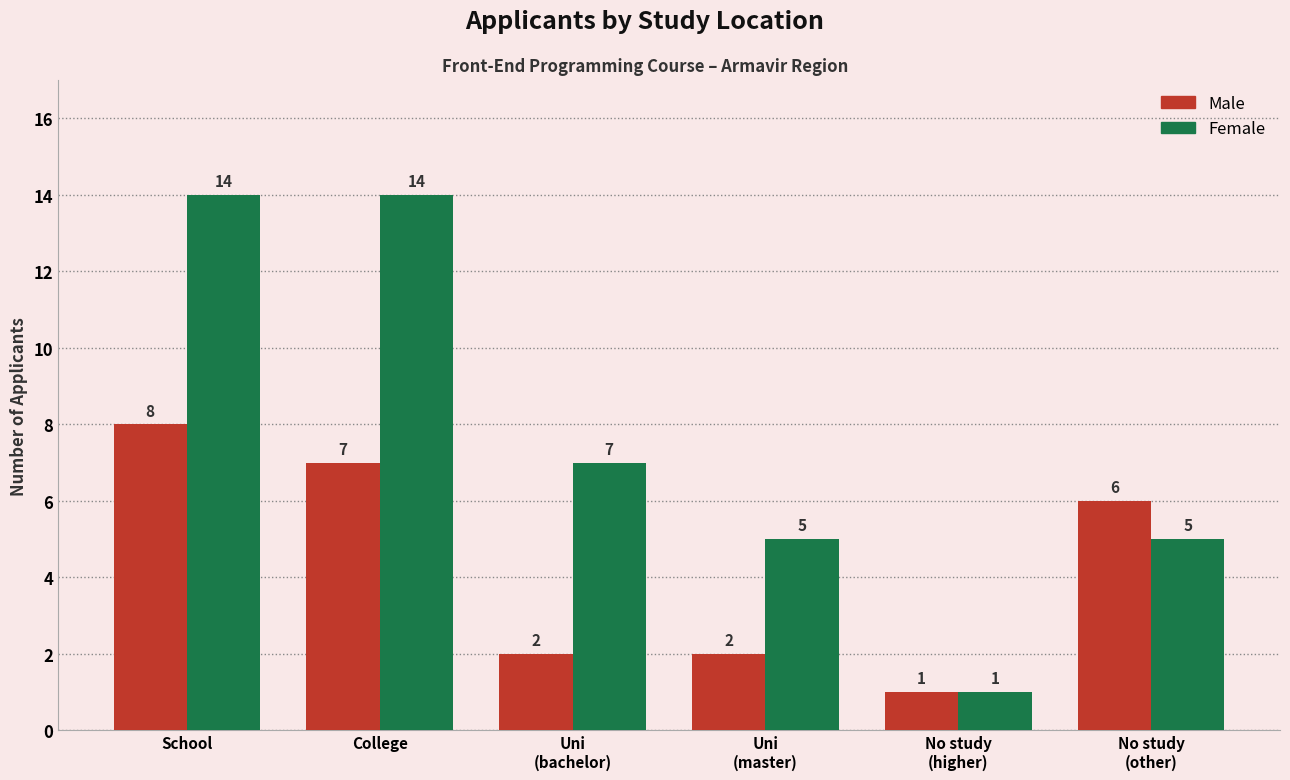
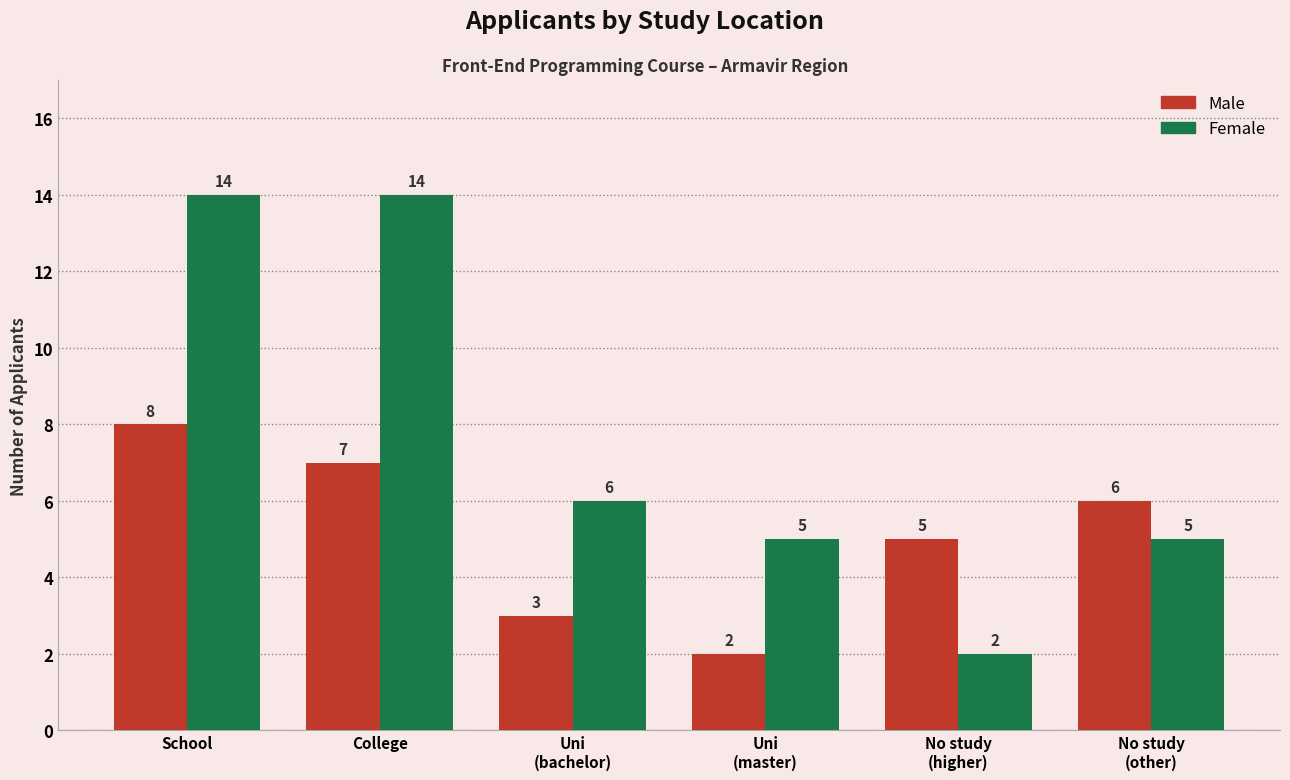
Male, Uni (bachelor): 2 -> 3
Female, Uni (bachelor): 7 -> 6
Male, No study (higher): 1 -> 5
Female, No study (higher): 1 -> 2
